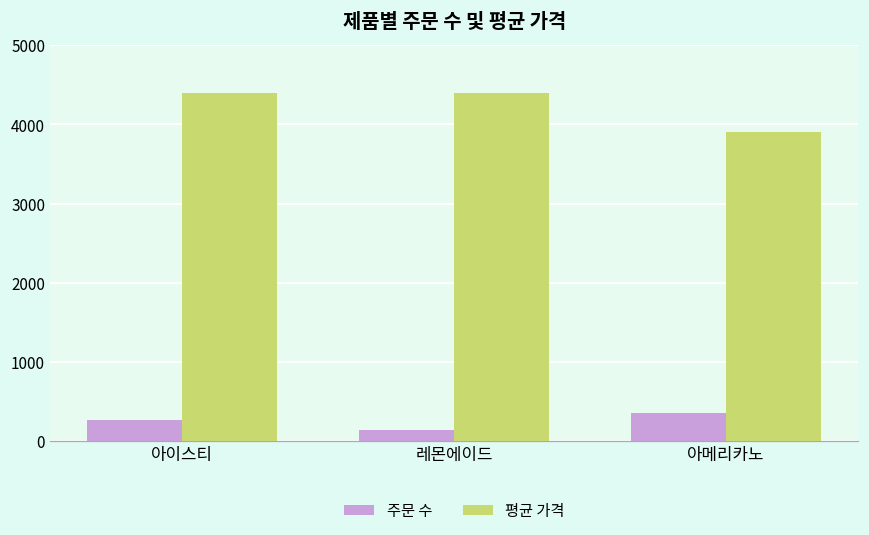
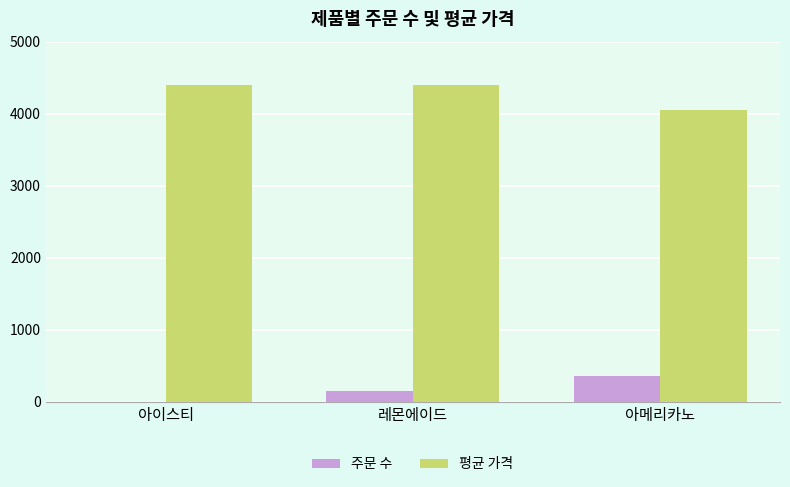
주문 수, 아이스티: 300 -> 0
평균 가격, 아메리카노: 3900 -> 4100
